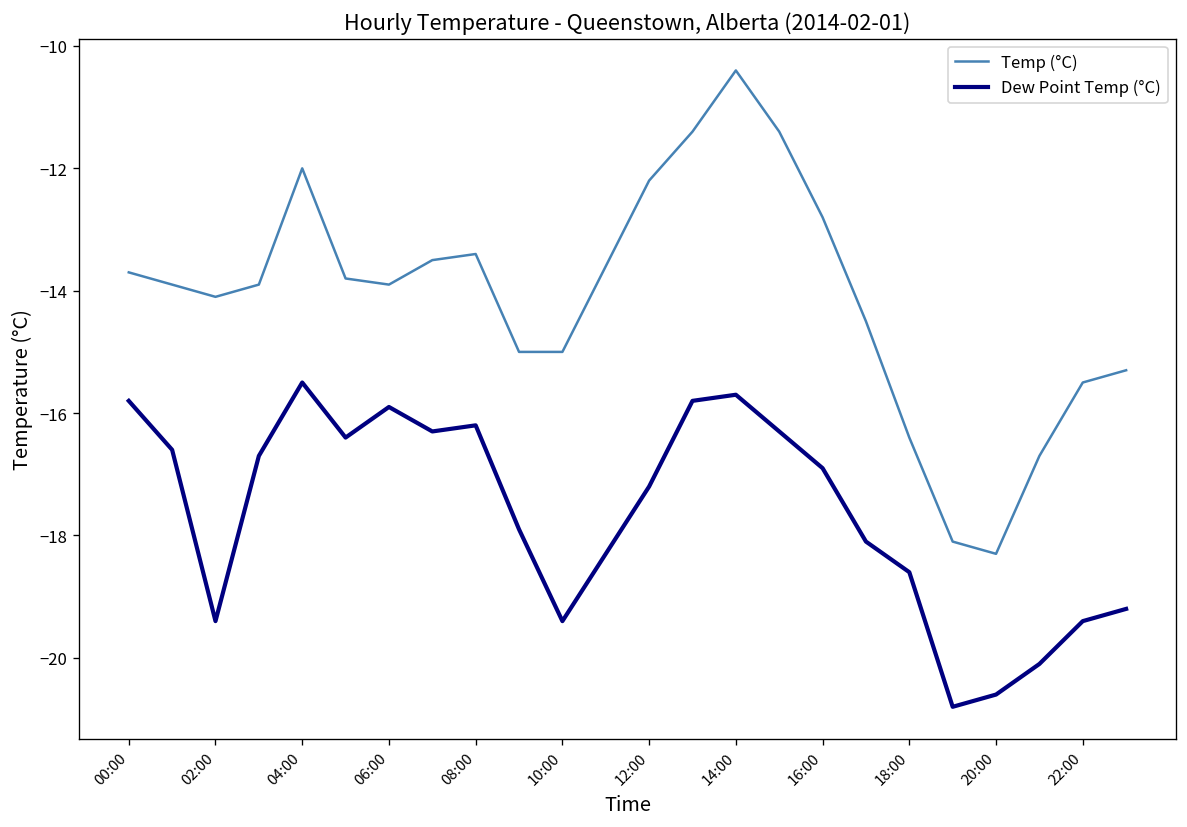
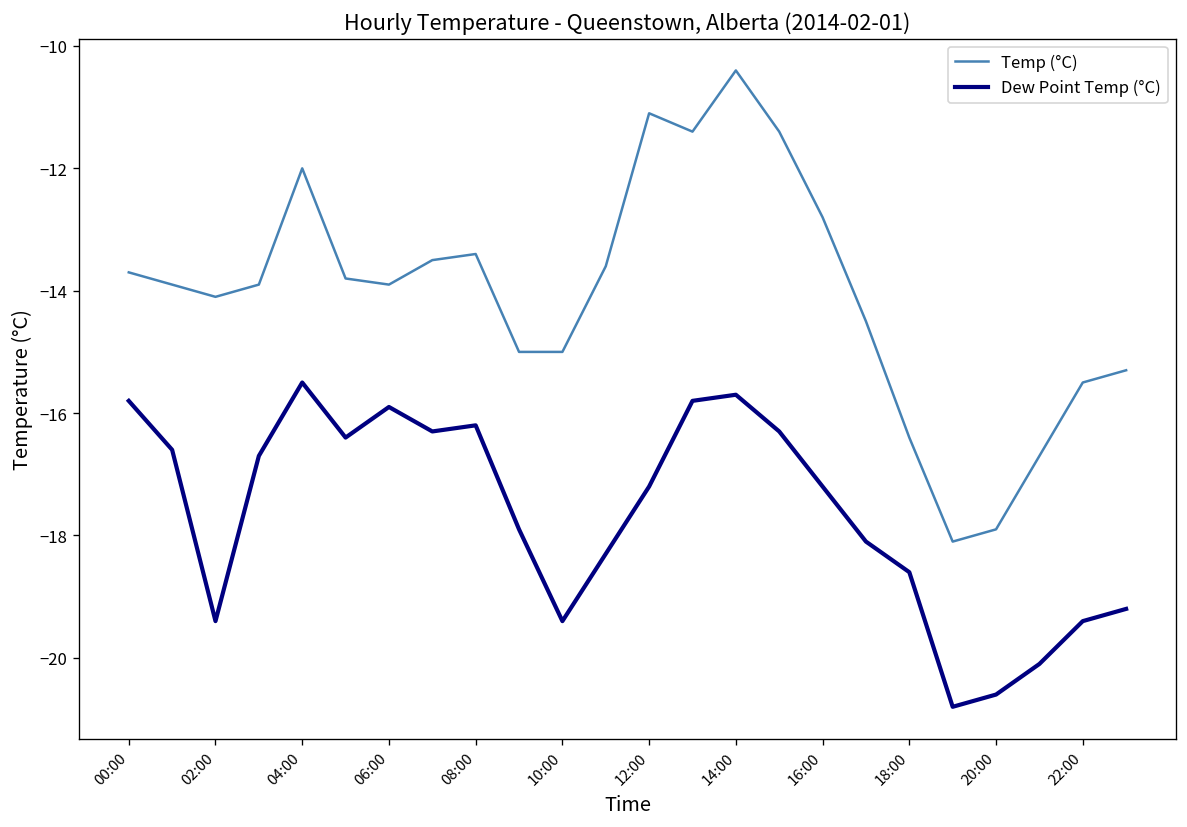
Temp (°C), 12:00: -12.2 -> -11.1
Dew Point Temp (°C), 16:00: -16.9 -> -17.2
Temp (°C), 20:00: -18.3 -> -17.9
